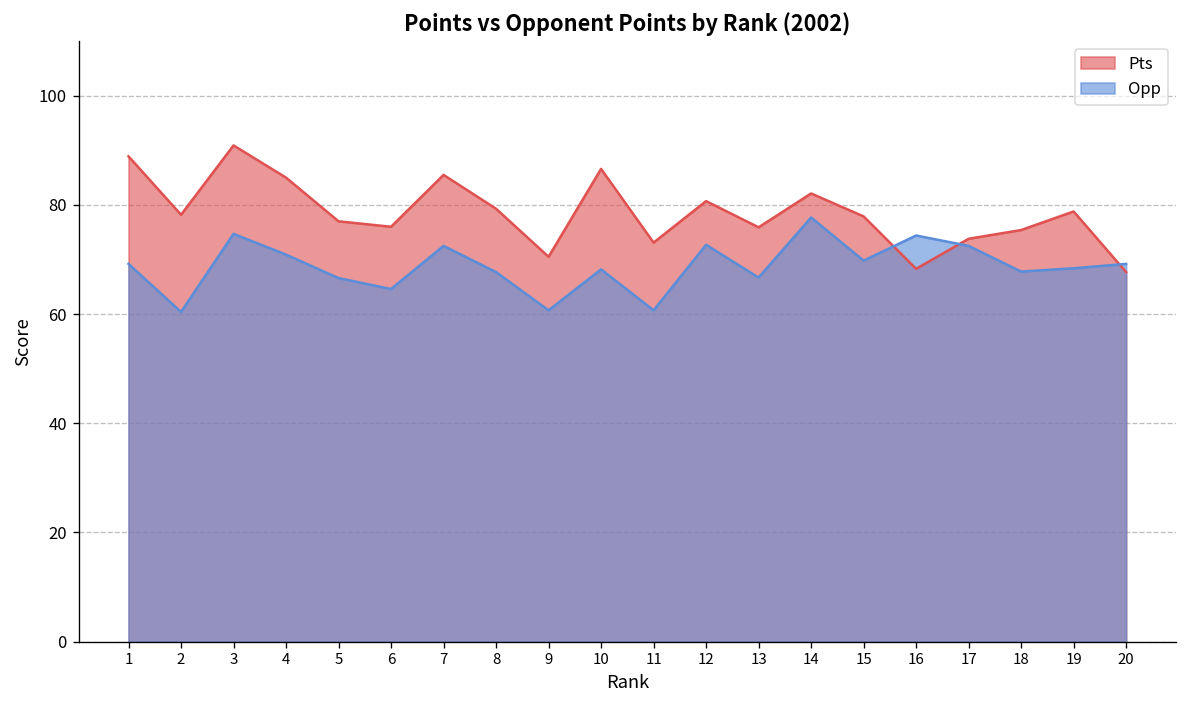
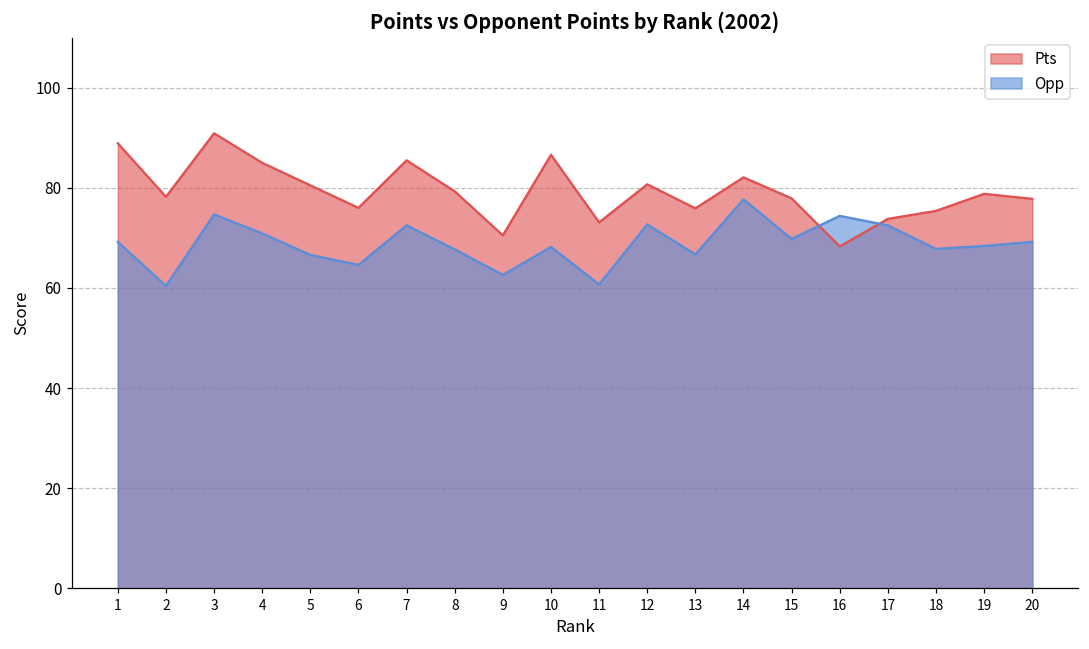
Pts, 5: 77 -> 81
Opp, 9: 61 -> 63
Pts, 20: 68 -> 78
